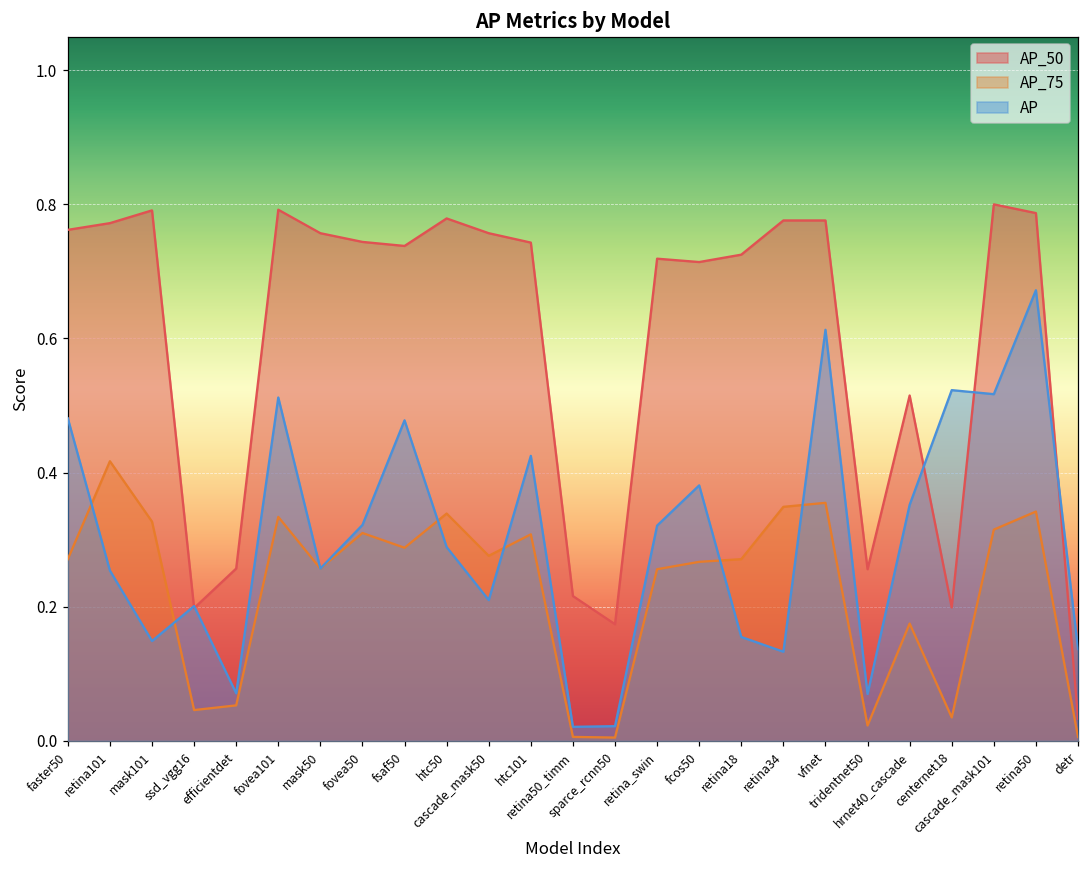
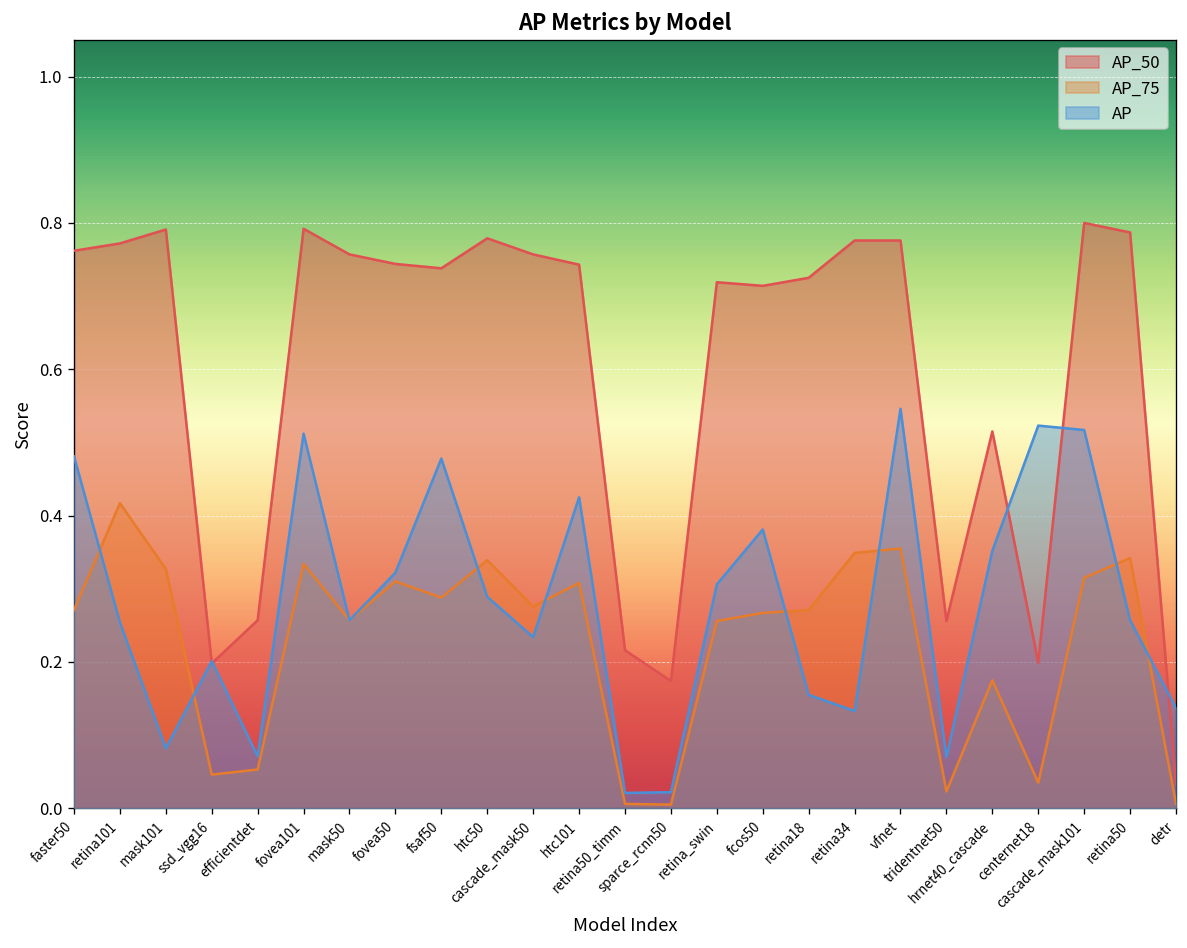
AP, mask101: 0.15 -> 0.08
AP, cascade_mask50: 0.21 -> 0.23
AP, retina_swin: 0.32 -> 0.31
AP, vfnet: 0.61 -> 0.55
AP, retina50: 0.67 -> 0.26
